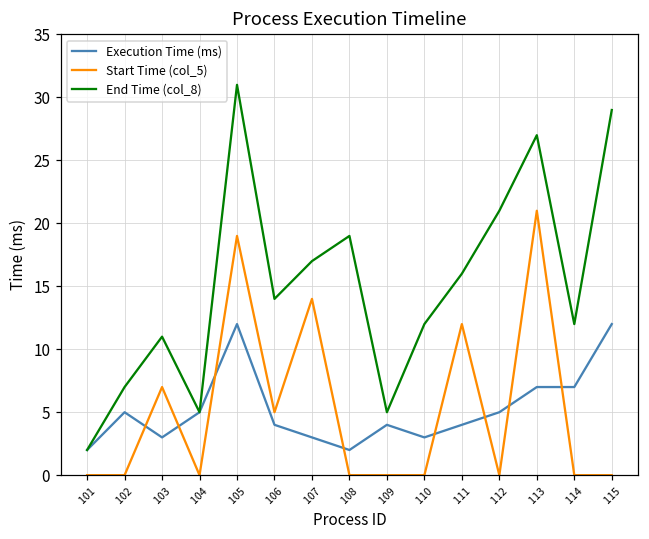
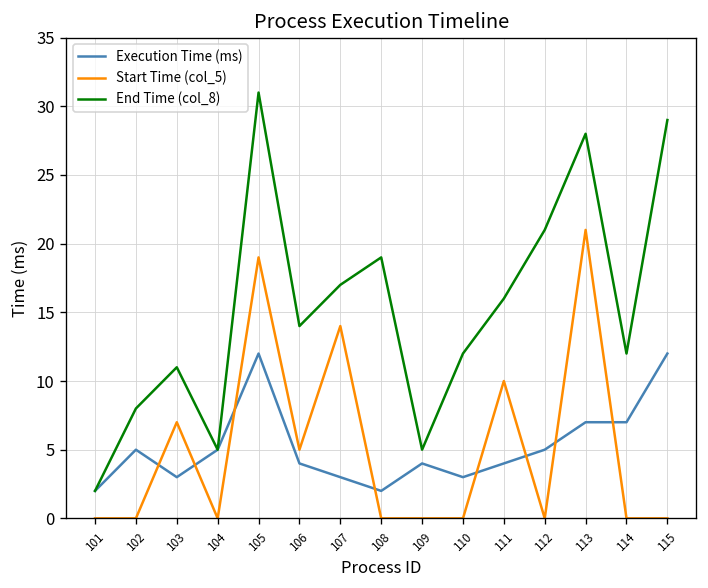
End Time (col_8), 102: 7 -> 8
Start Time (col_5), 111: 12 -> 10
End Time (col_8), 113: 27 -> 28
